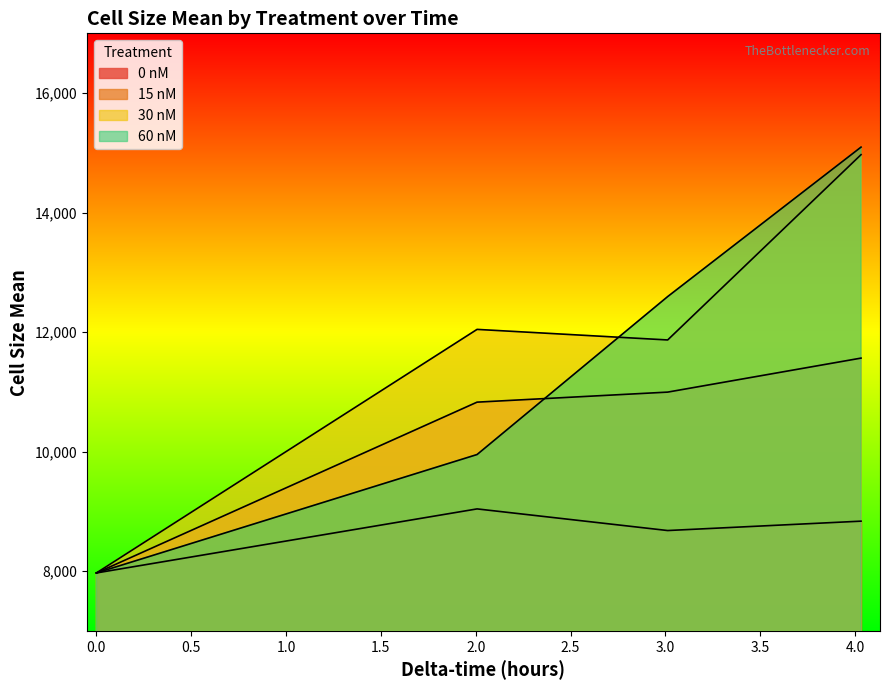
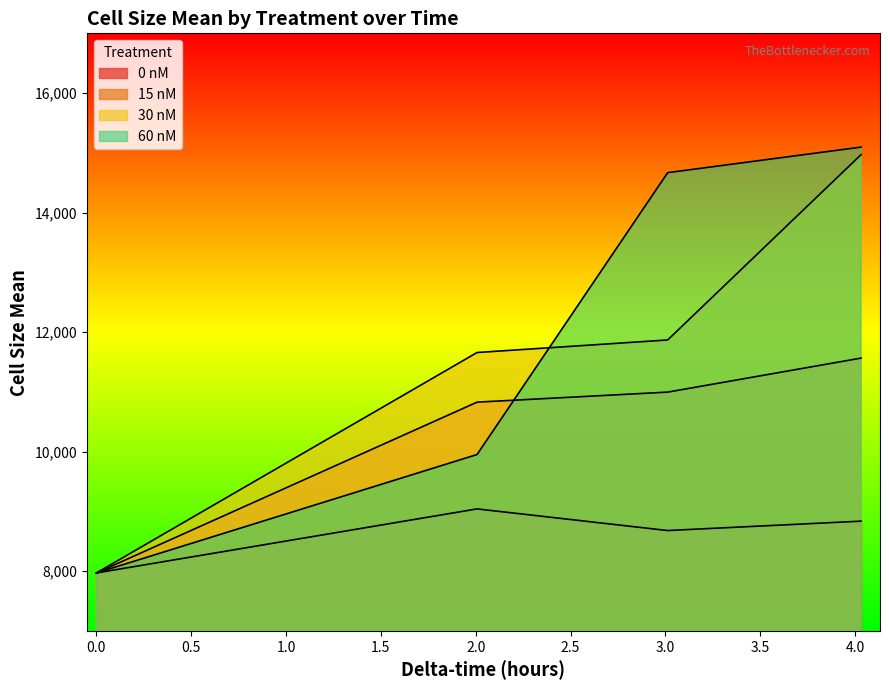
30 nM, 2.0: 12,000 -> 11,700
60 nM, 3.0: 12,600 -> 14,700
